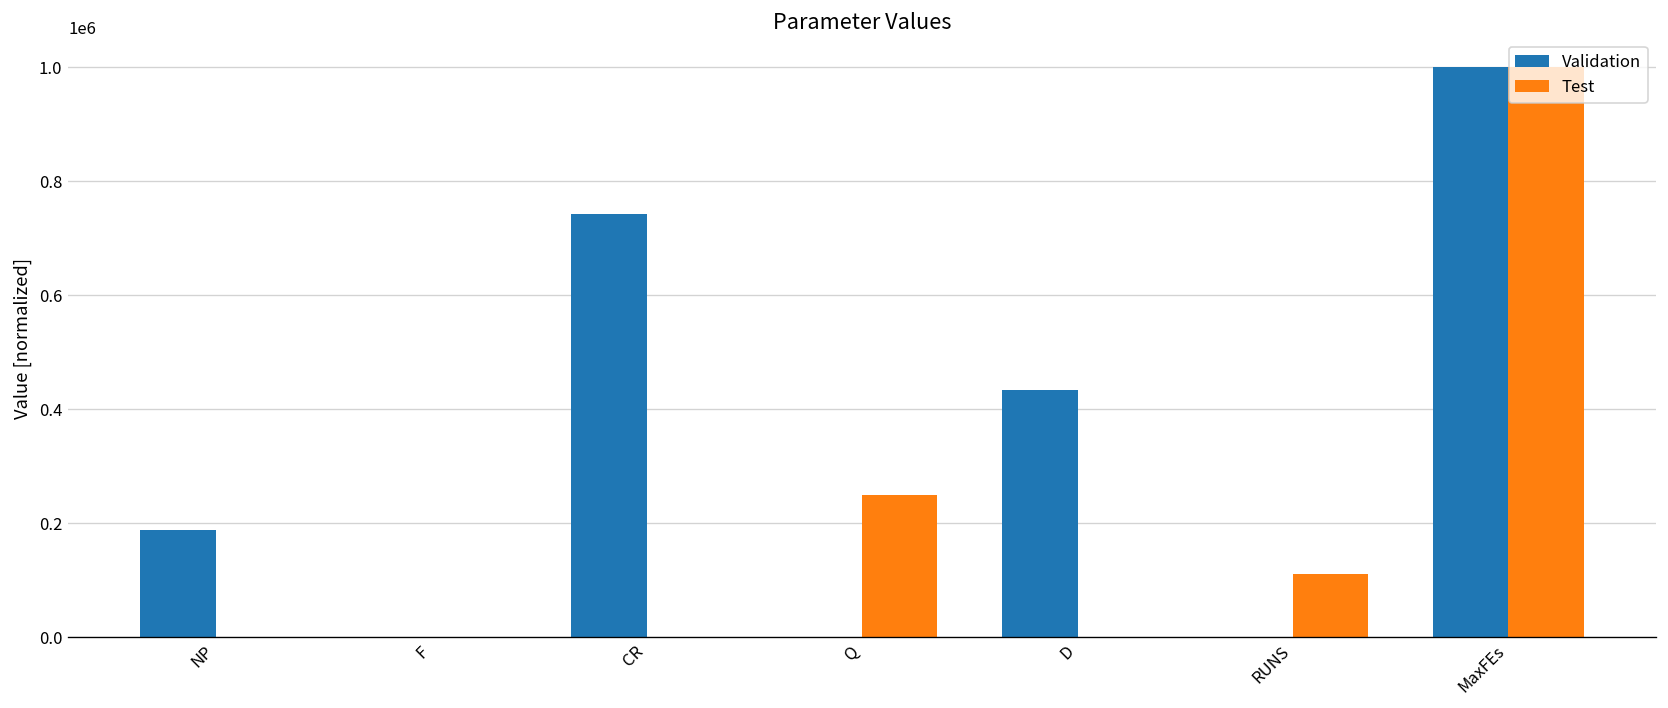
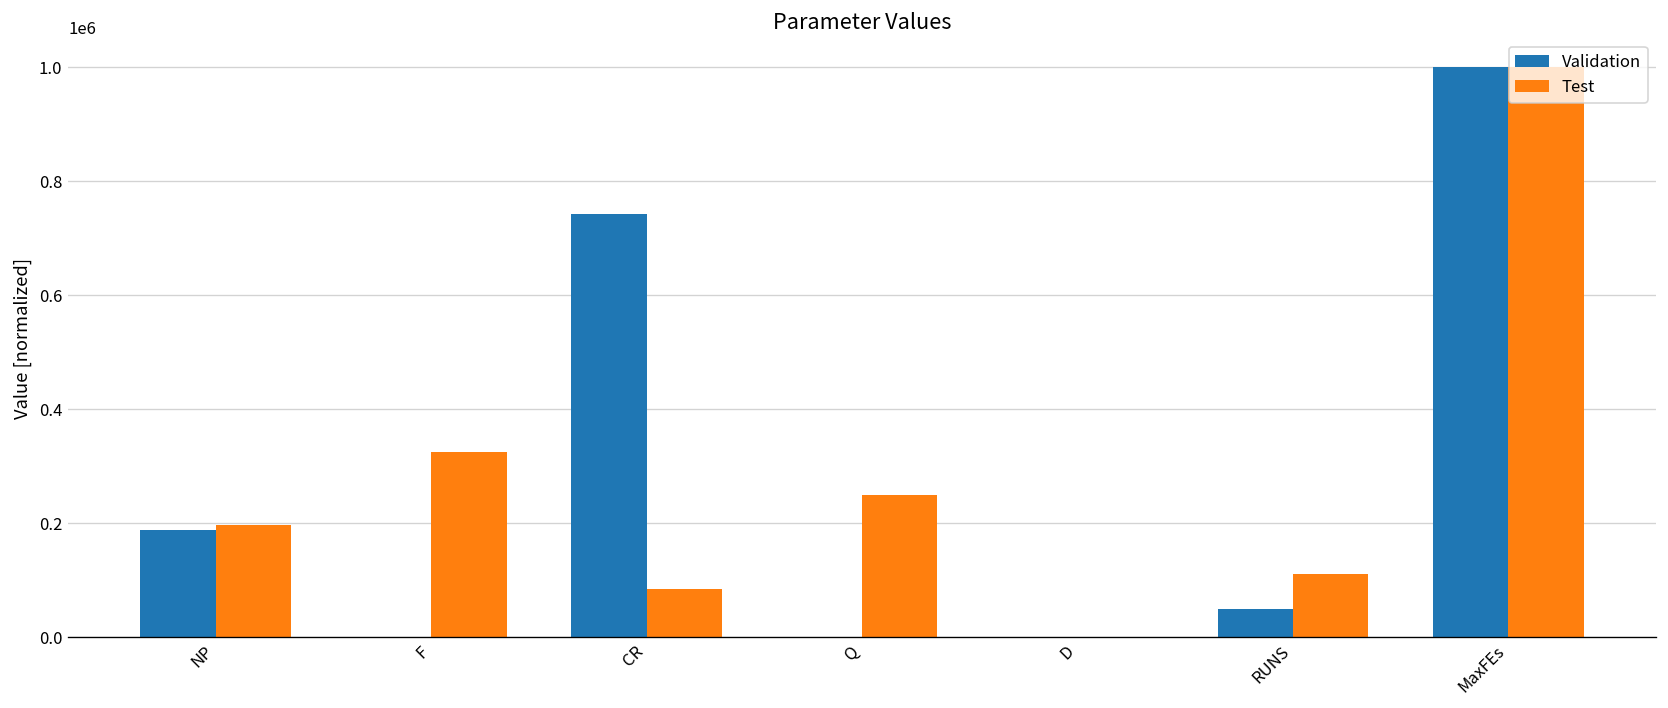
Test, NP: 0 -> 200000
Test, F: 0 -> 330000
Test, CR: 0 -> 80000
Validation, D: 430000 -> 0
Validation, RUNS: 0 -> 50000
